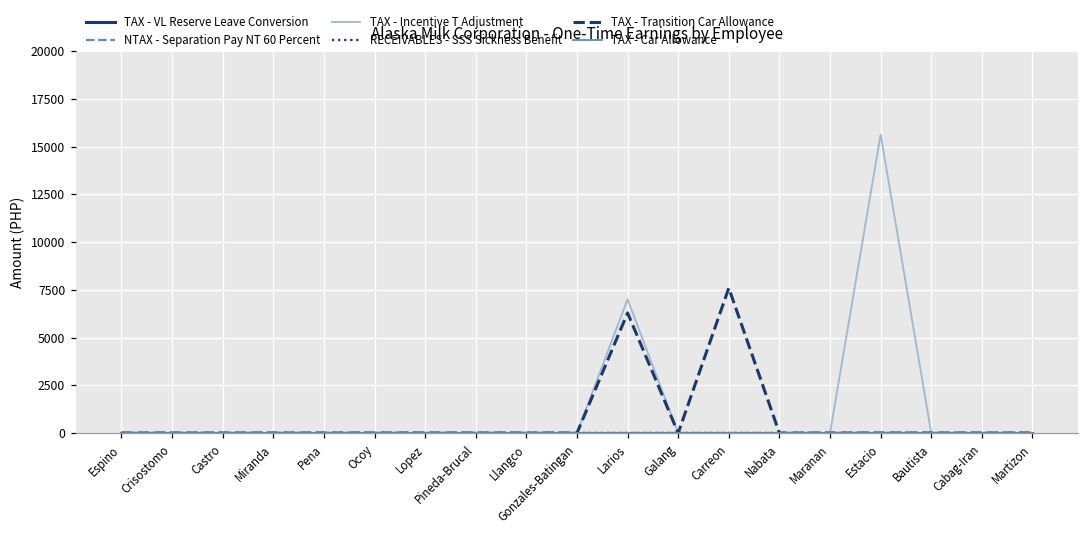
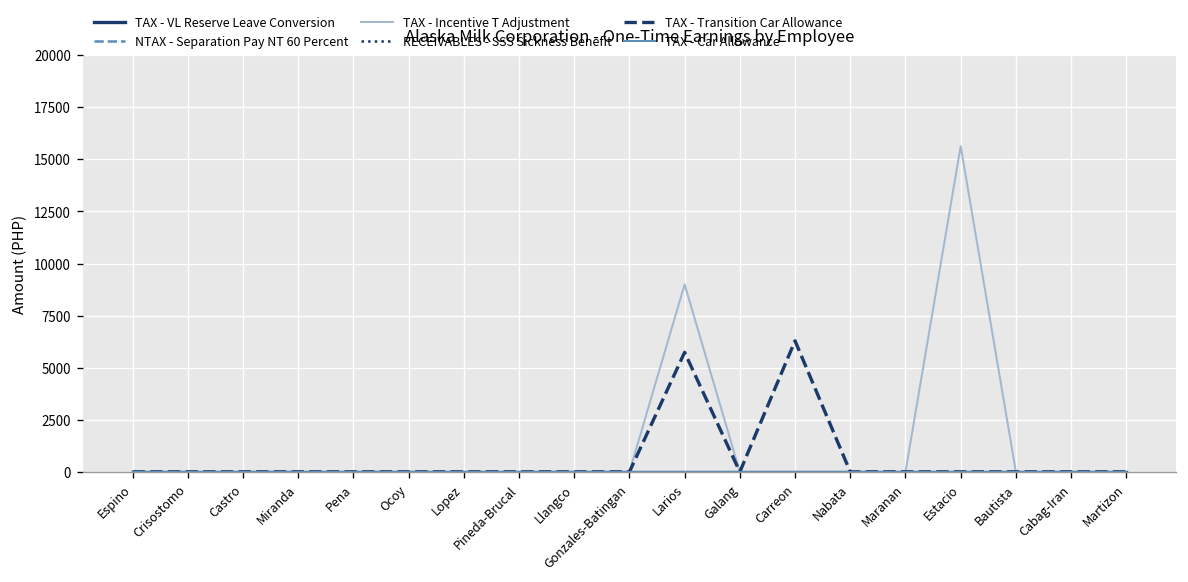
TAX - Incentive T Adjustment, Larios: 7000 -> 9000
TAX - Transition Car Allowance, Larios: 6300 -> 5700
TAX - Transition Car Allowance, Carreon: 7600 -> 6300
